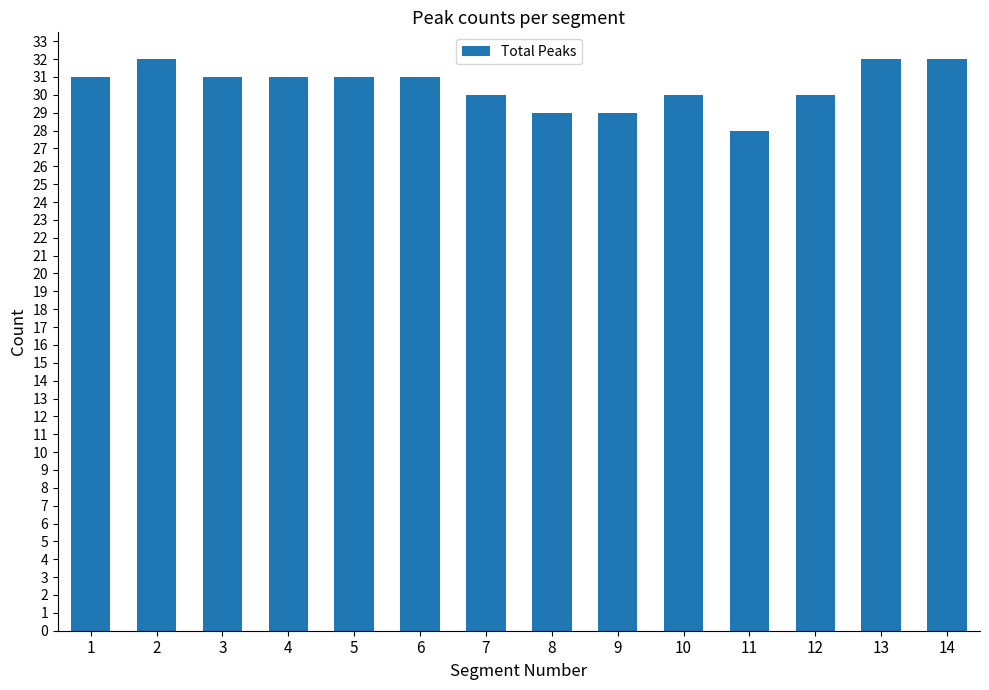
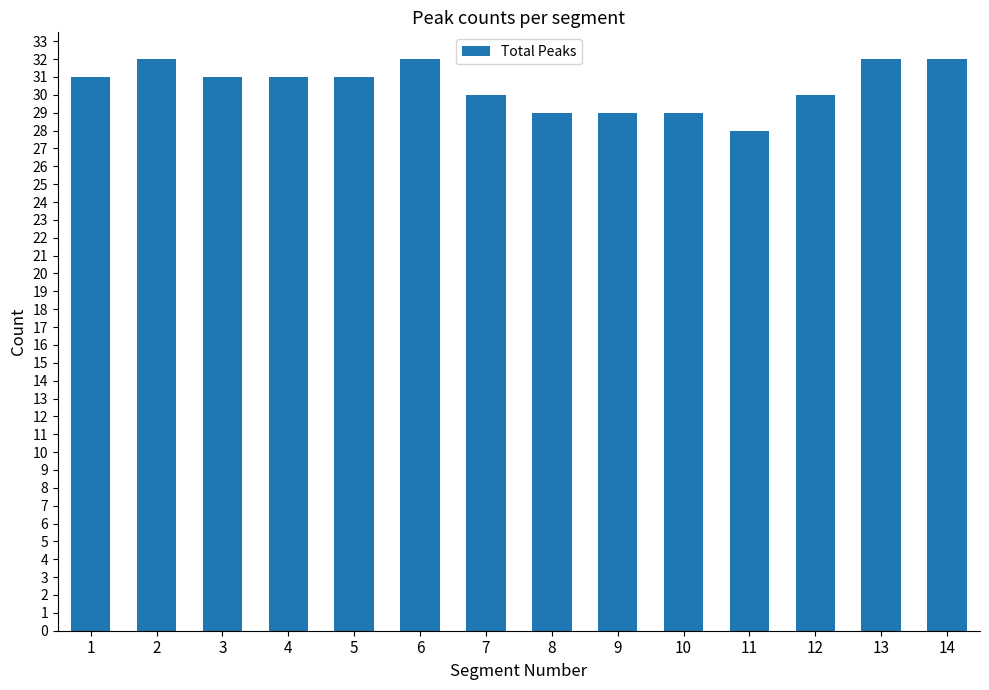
6: 31 -> 32
10: 30 -> 29
